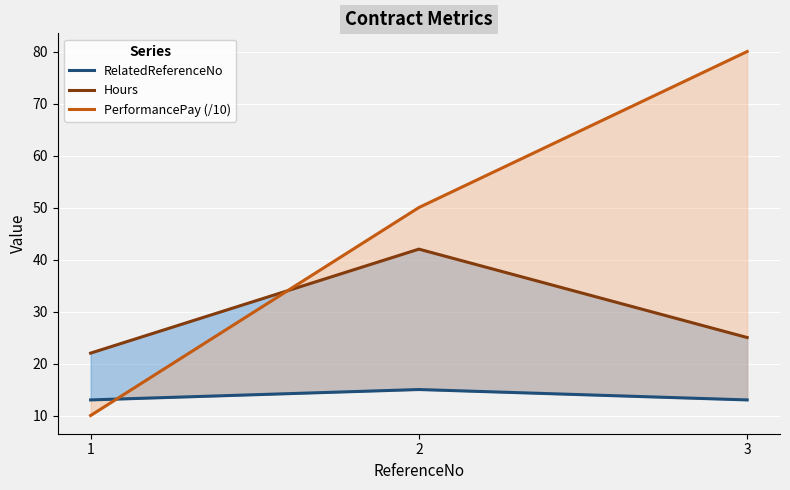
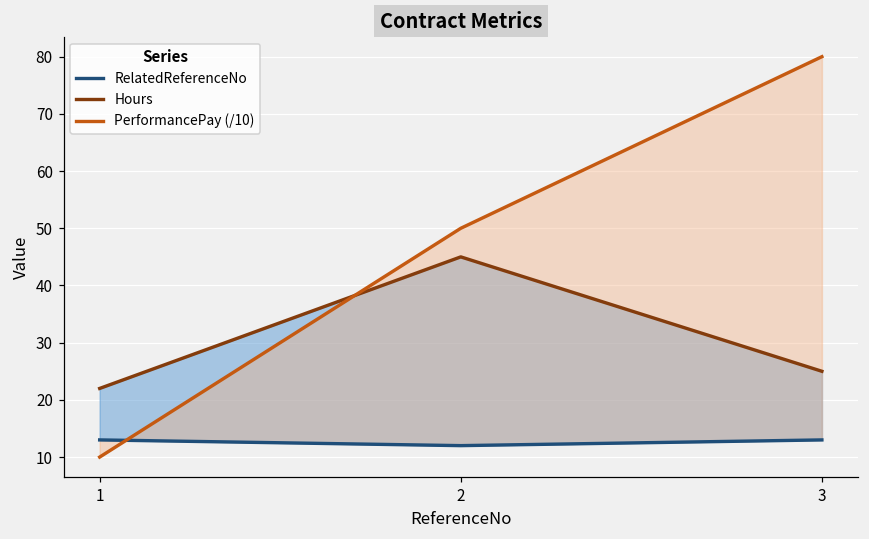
RelatedReferenceNo, 2: 15 -> 12
Hours, 2: 42 -> 45
